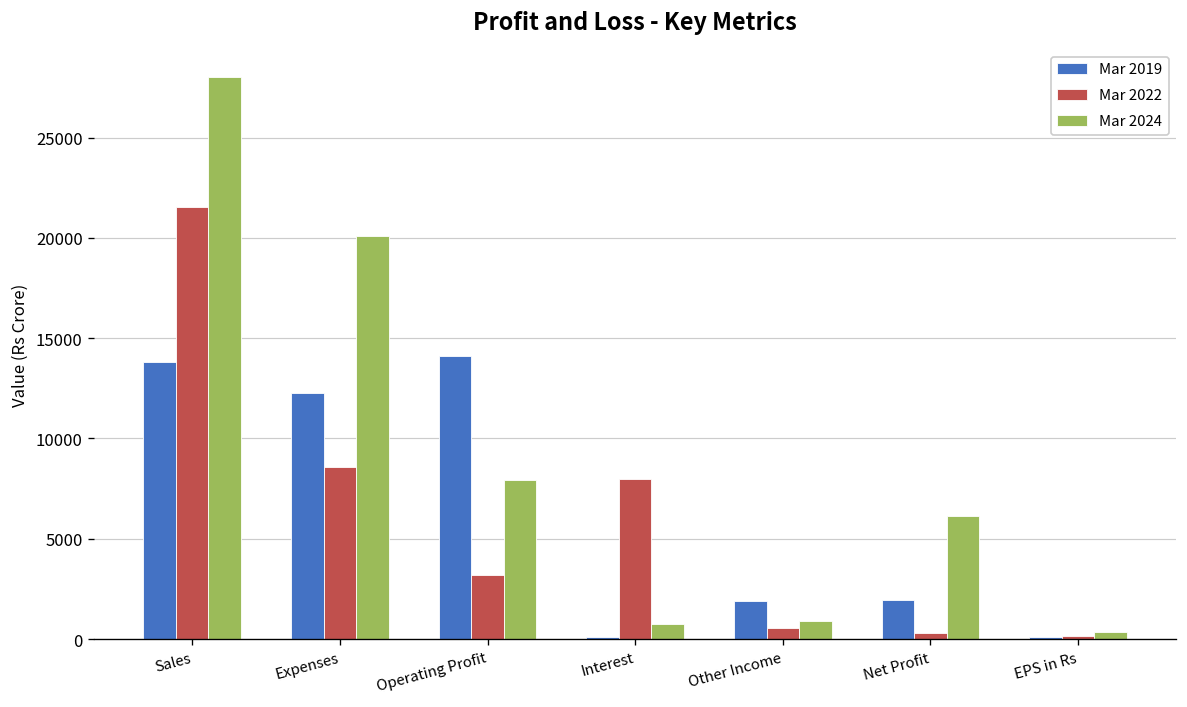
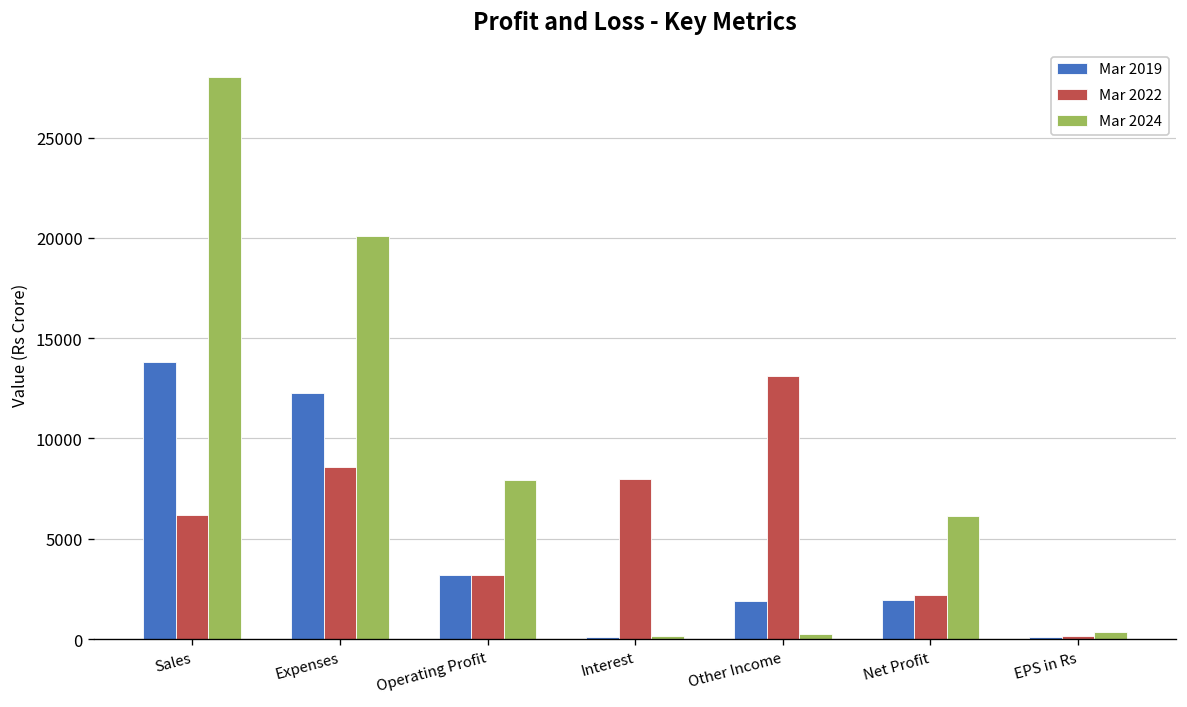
Mar 2022, Sales: 21500 -> 6200
Mar 2019, Operating Profit: 14100 -> 3200
Mar 2024, Interest: 800 -> 200
Mar 2022, Other Income: 600 -> 13100
Mar 2024, Other Income: 900 -> 200
Mar 2022, Net Profit: 300 -> 2200
